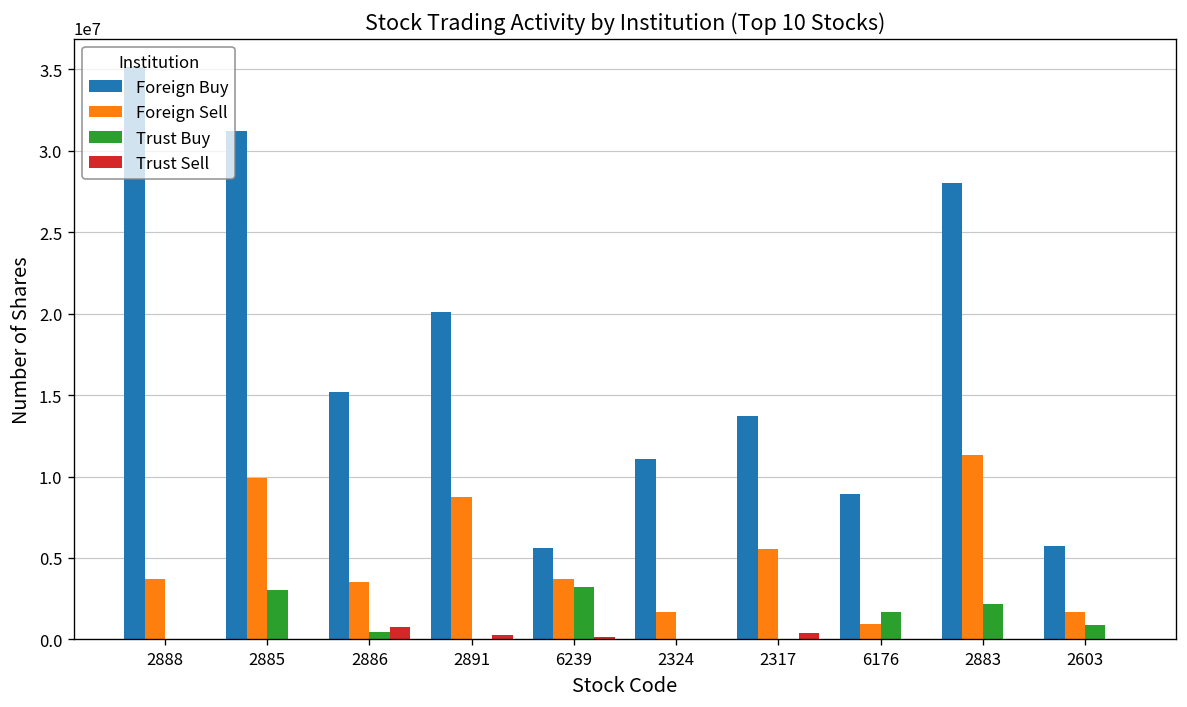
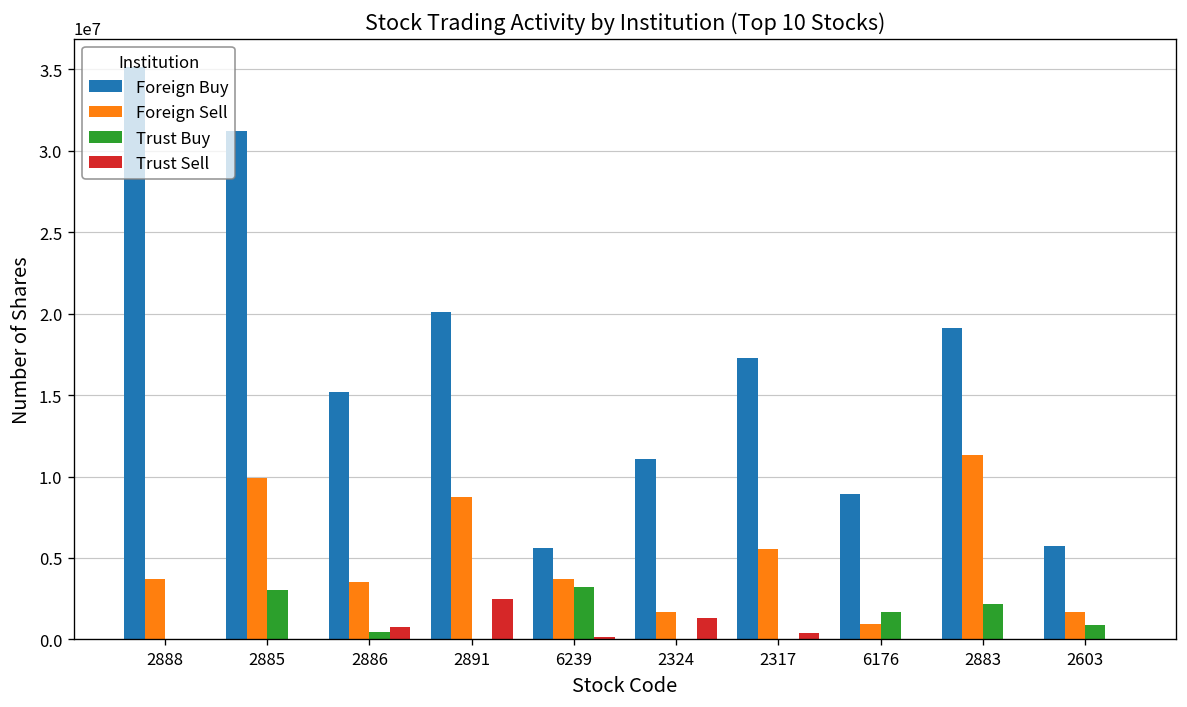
Trust Sell, 2891: 300000 -> 2500000
Trust Sell, 2324: 0 -> 1300000
Foreign Buy, 2317: 13700000 -> 17300000
Foreign Buy, 2883: 28000000 -> 19100000
